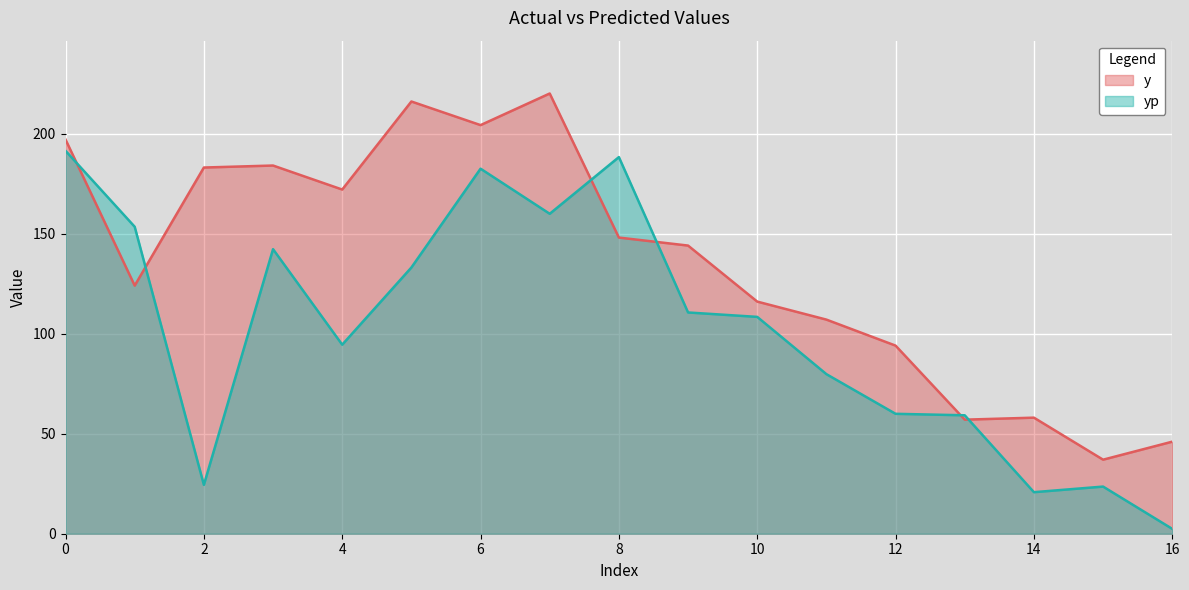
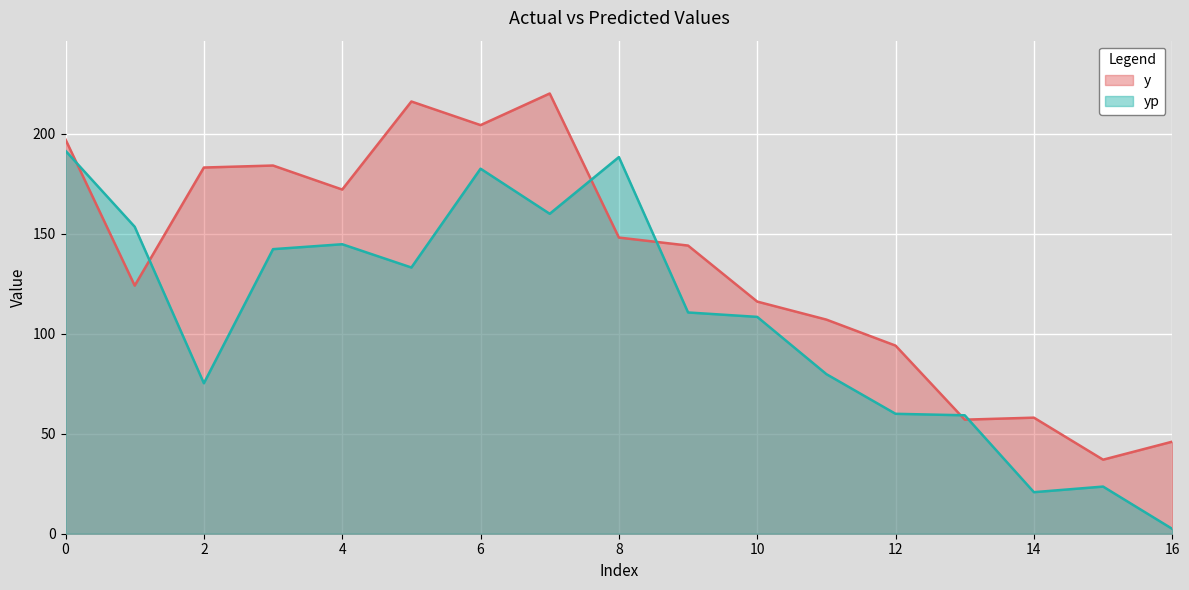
yp, 2: 24 -> 75
yp, 4: 94 -> 145
